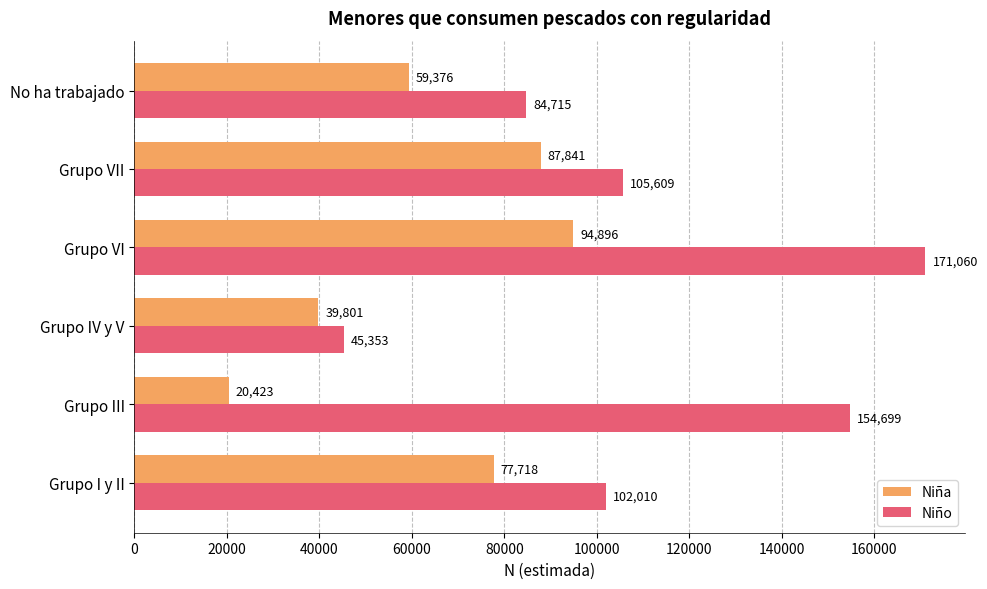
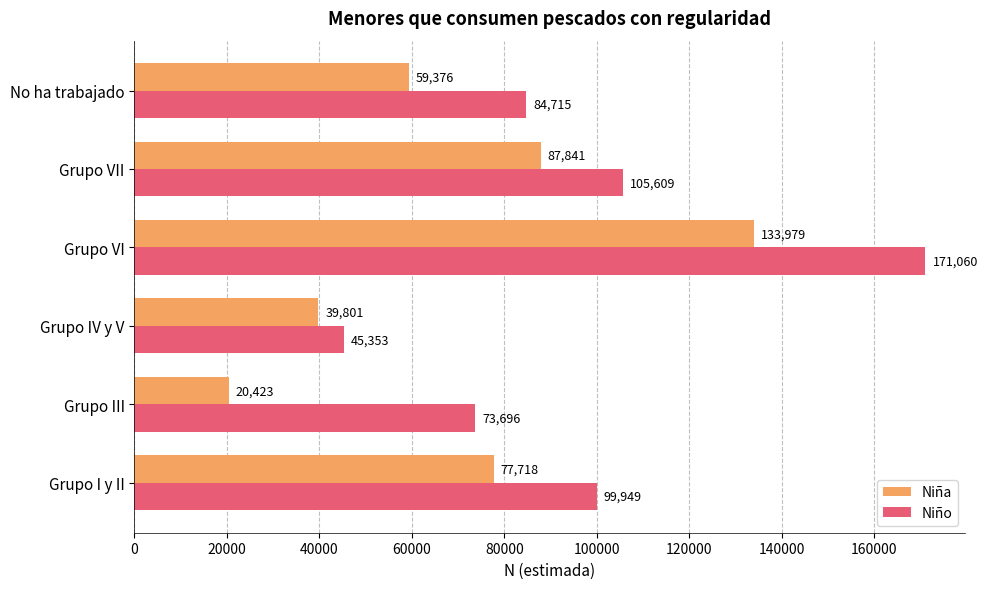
Niña, Grupo VI: 94,896 -> 133,979
Niño, Grupo III: 154,699 -> 73,696
Niño, Grupo I y II: 102,010 -> 99,949
